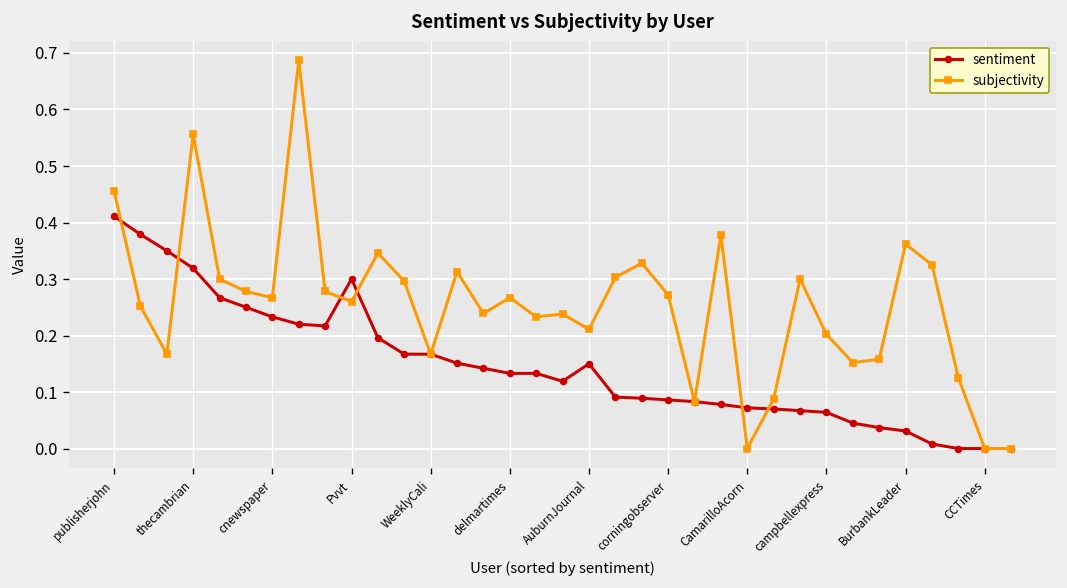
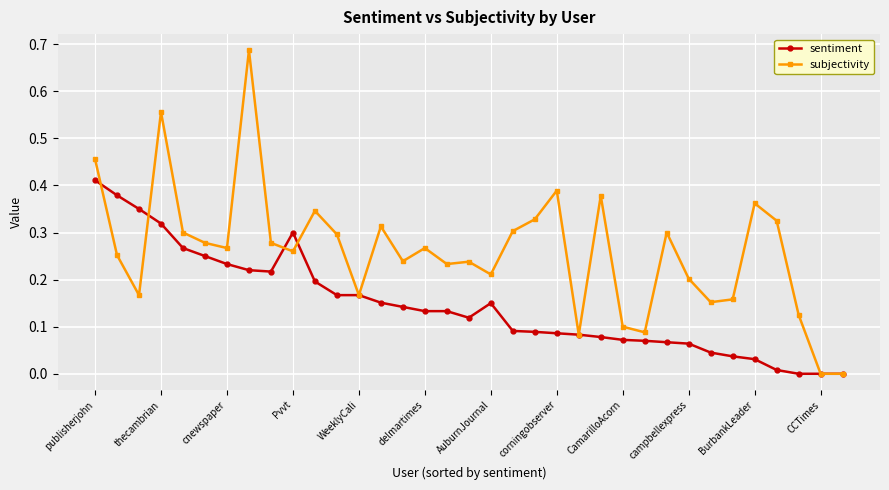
subjectivity, corningobserver: 0.27 -> 0.39
subjectivity, CamarilloAcorn: 0.0 -> 0.1
